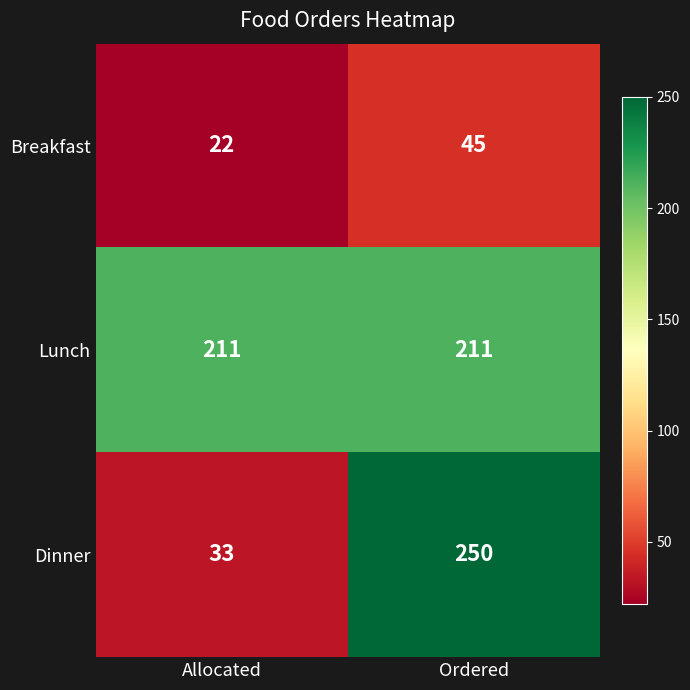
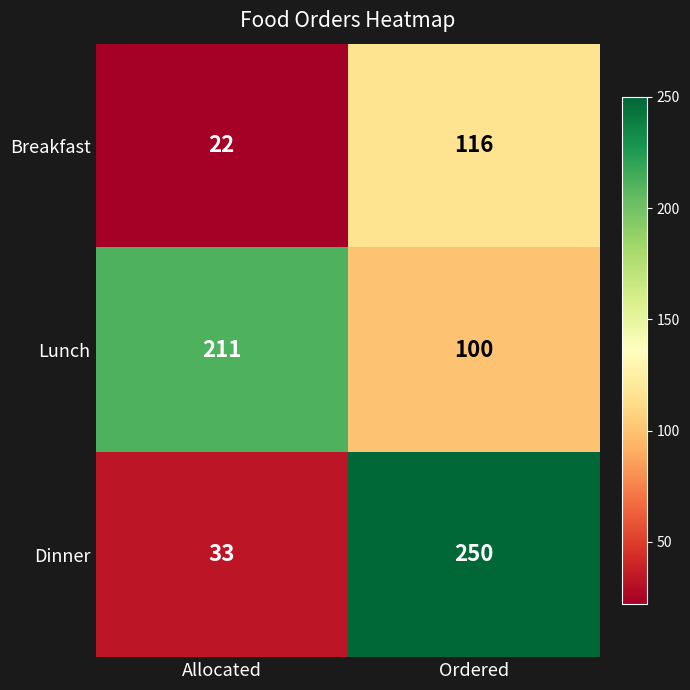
Breakfast, Ordered: 45 -> 116
Lunch, Ordered: 211 -> 100
